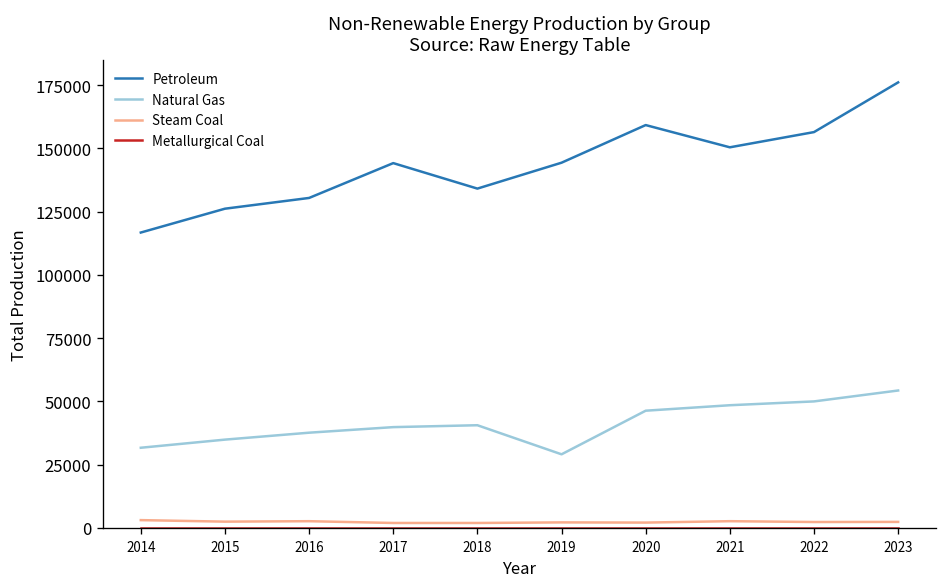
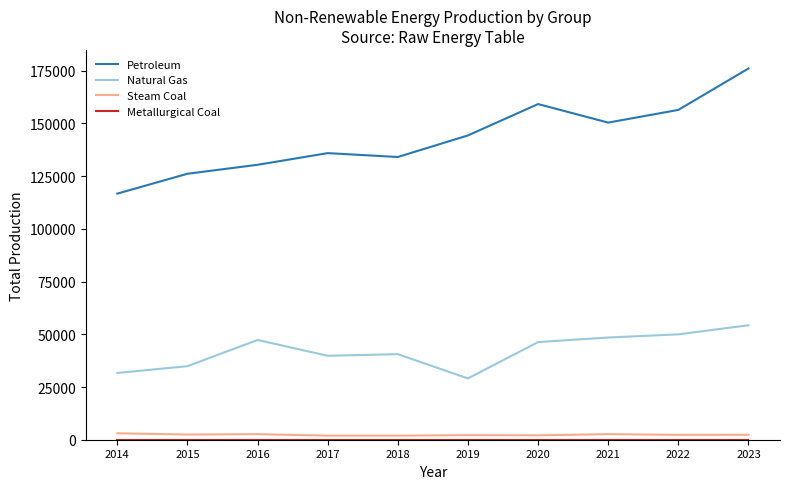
Natural Gas, 2016: 38000 -> 47000
Petroleum, 2017: 144000 -> 136000
